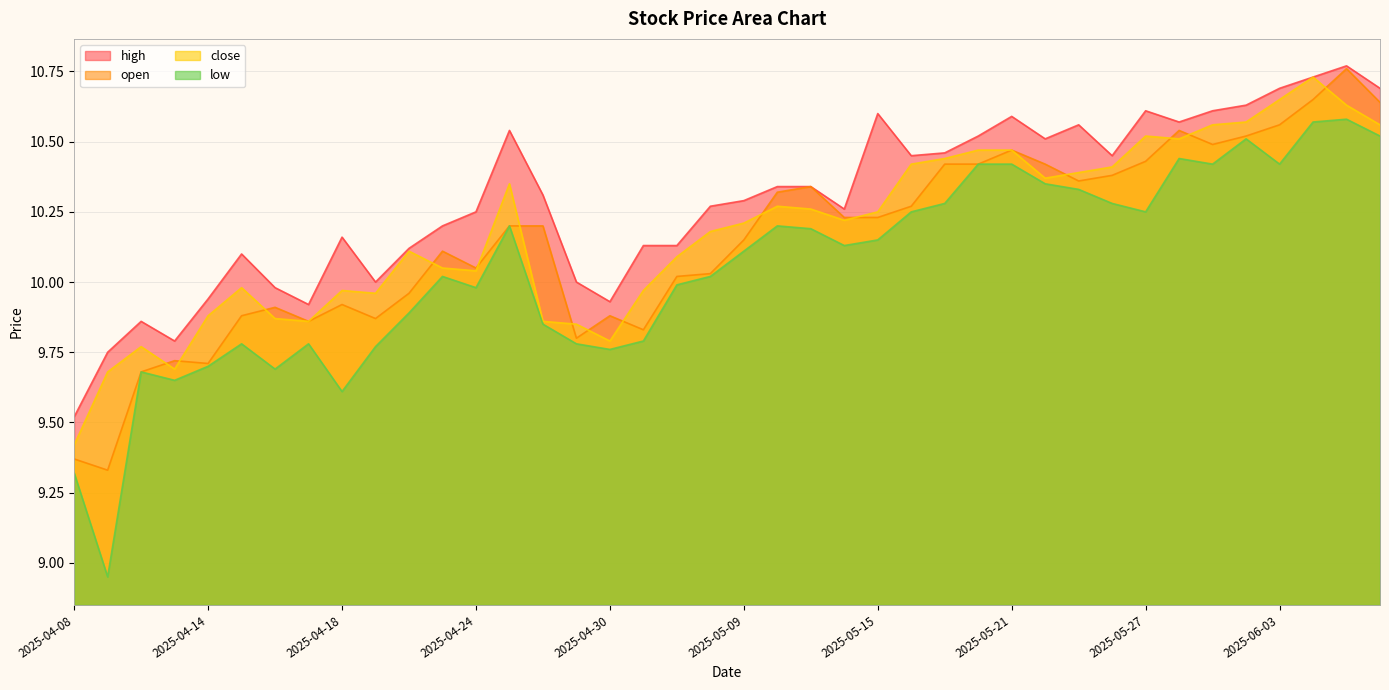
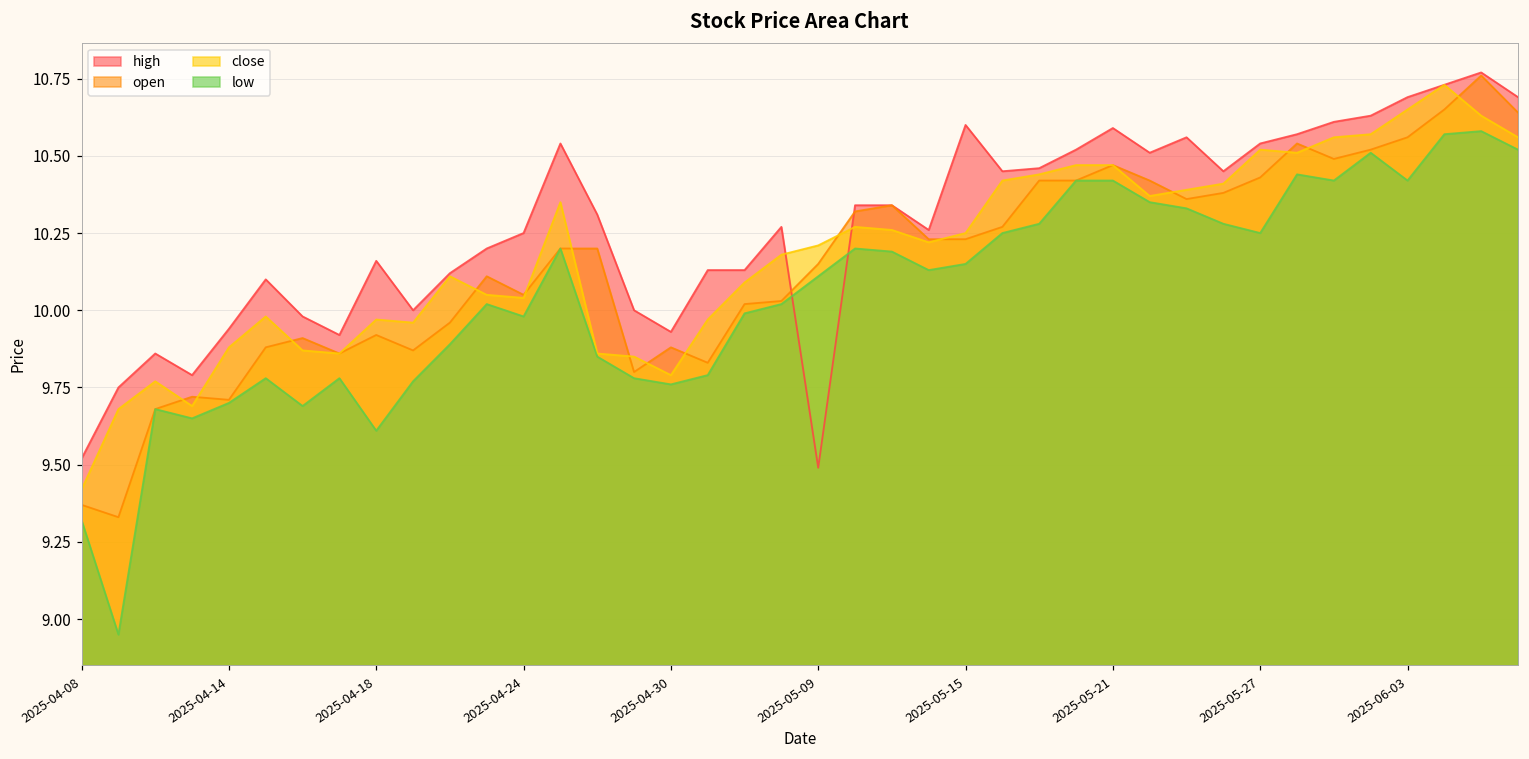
high, 2025-05-09: 10.29 -> 9.49
high, 2025-05-27: 10.61 -> 10.54
